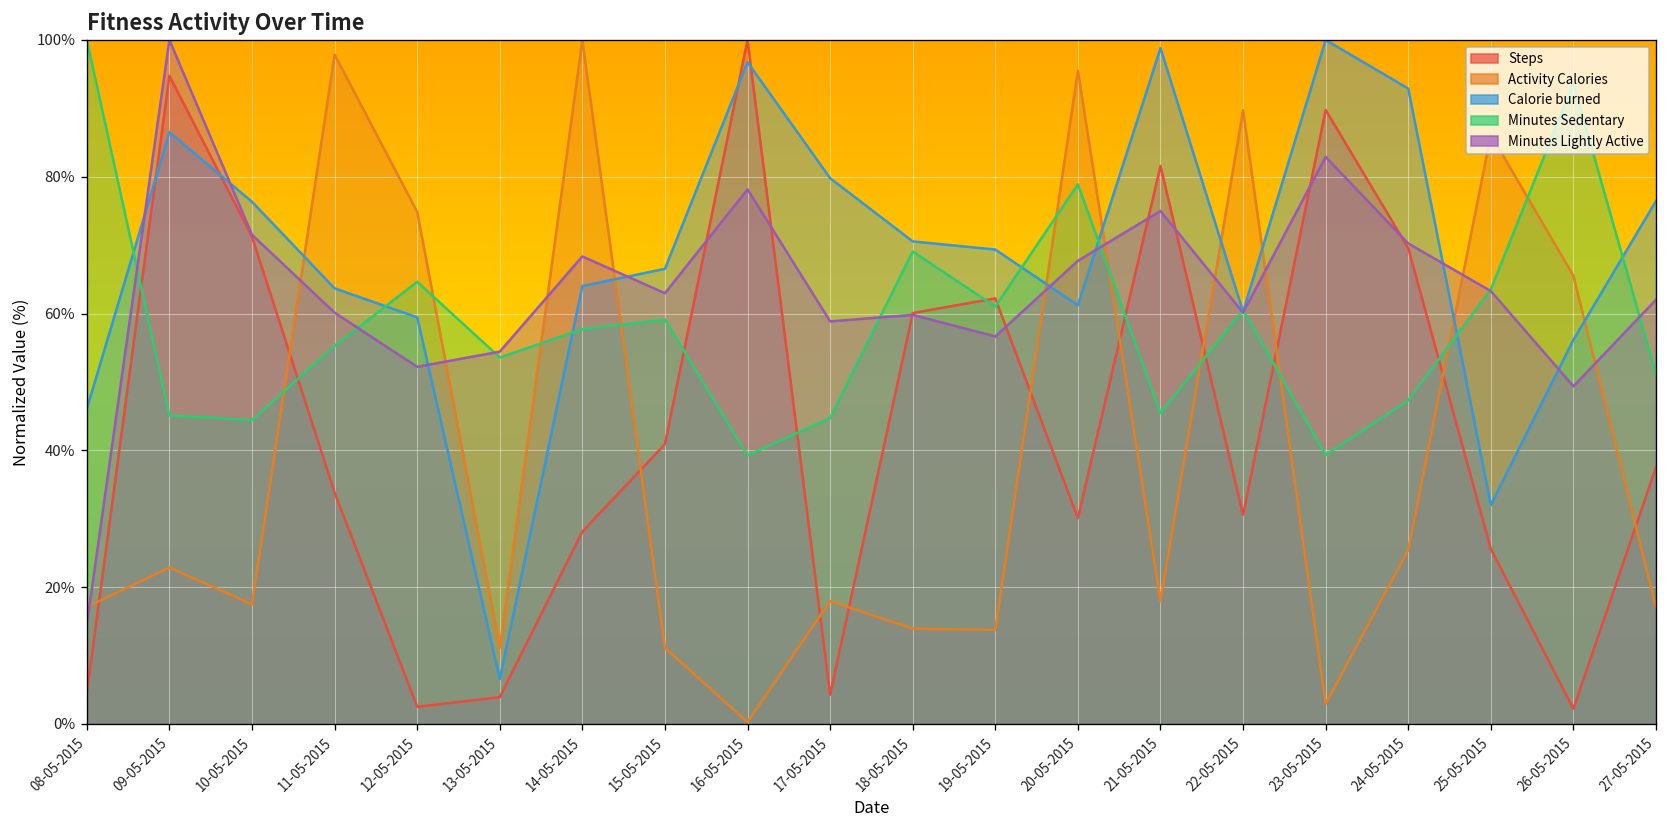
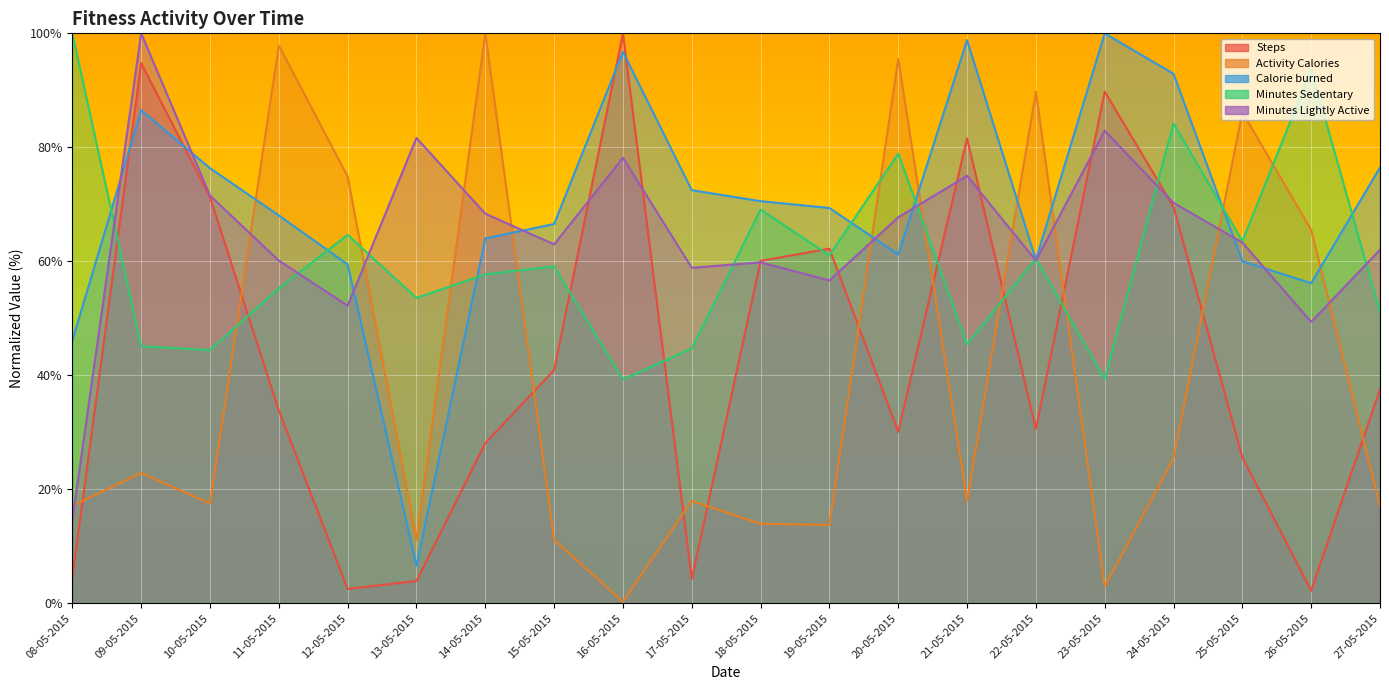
Calorie burned, 11-05-2015: 64% -> 68%
Minutes Lightly Active, 13-05-2015: 54% -> 82%
Calorie burned, 17-05-2015: 80% -> 72%
Minutes Sedentary, 24-05-2015: 47% -> 84%
Calorie burned, 25-05-2015: 32% -> 60%
